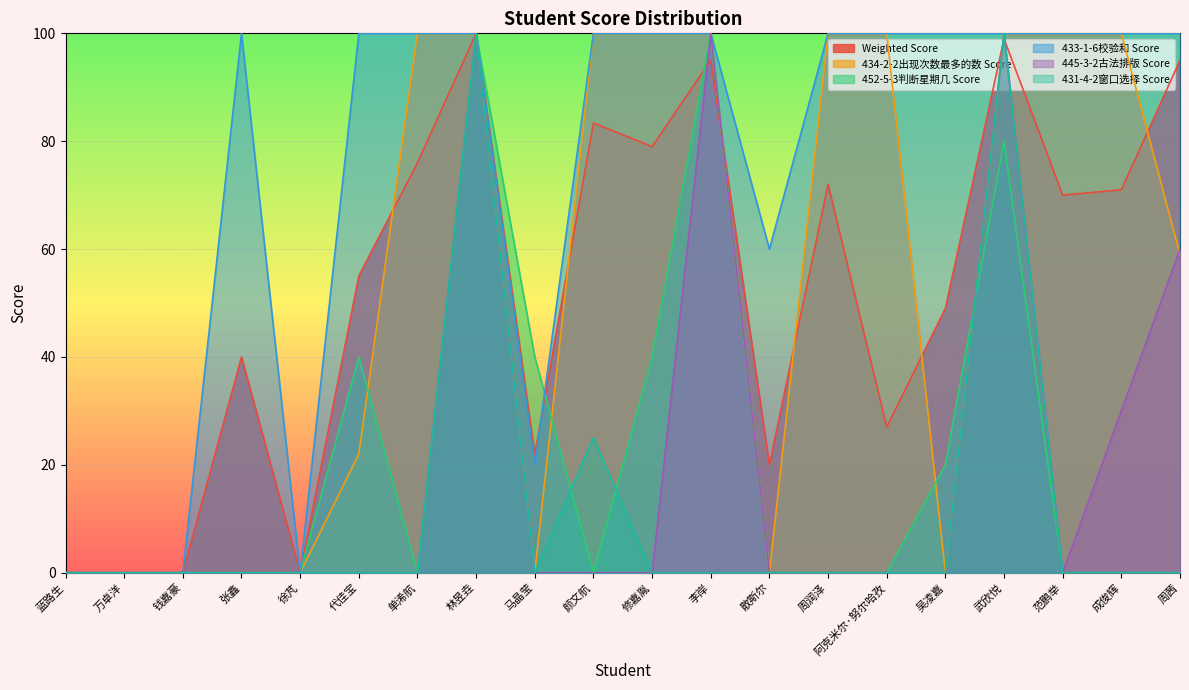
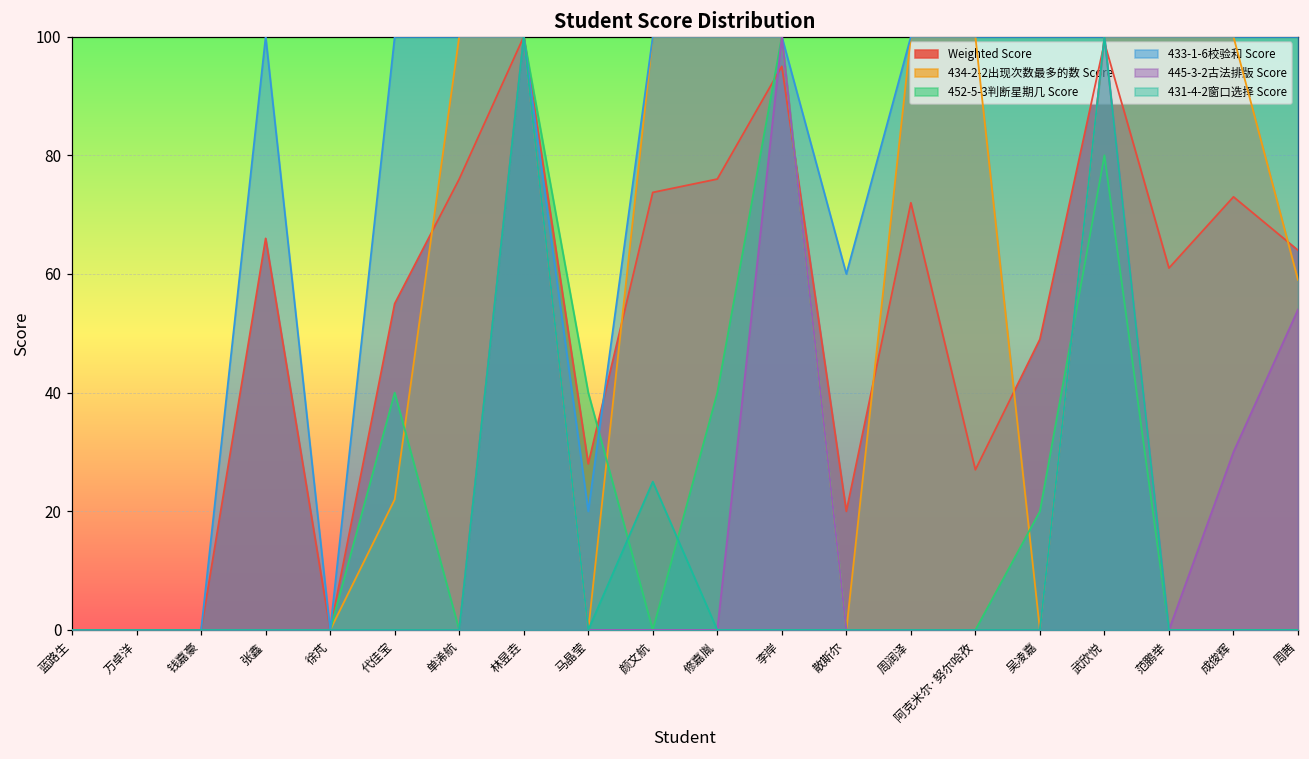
Weighted Score, 张鑫: 40 -> 66
Weighted Score, 马晶莹: 22 -> 28
Weighted Score, 颜文航: 83 -> 74
Weighted Score, 修嘉胤: 79 -> 76
Weighted Score, 范鹏举: 70 -> 61
Weighted Score, 成俊辉: 71 -> 73
Weighted Score, 周茜: 95 -> 64
445-3-2古法排版 Score, 周茜: 60 -> 54
